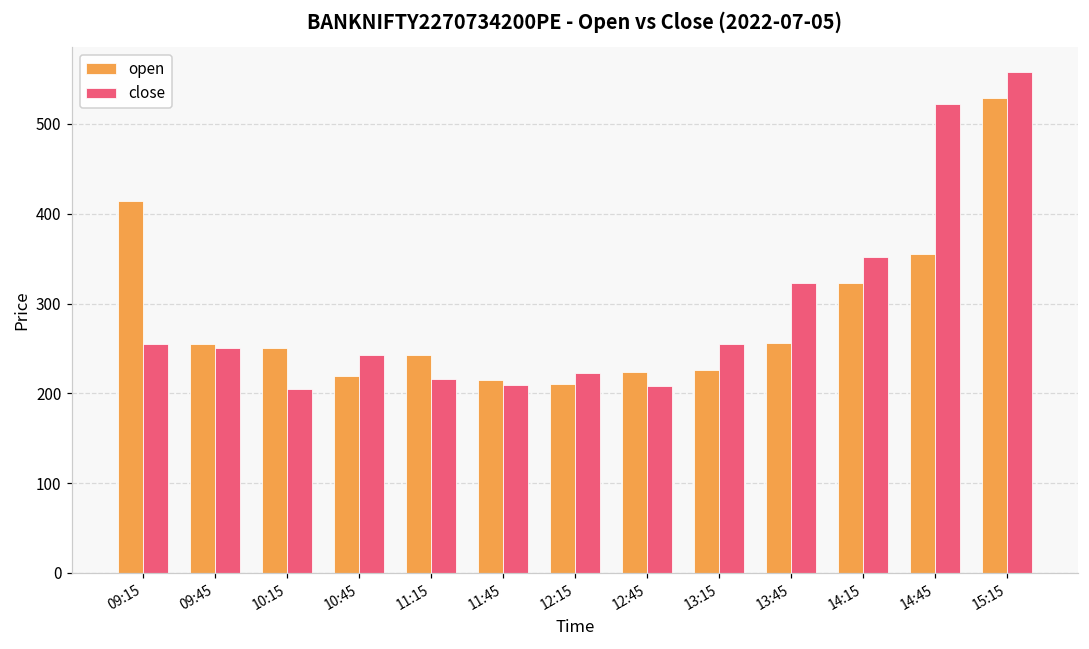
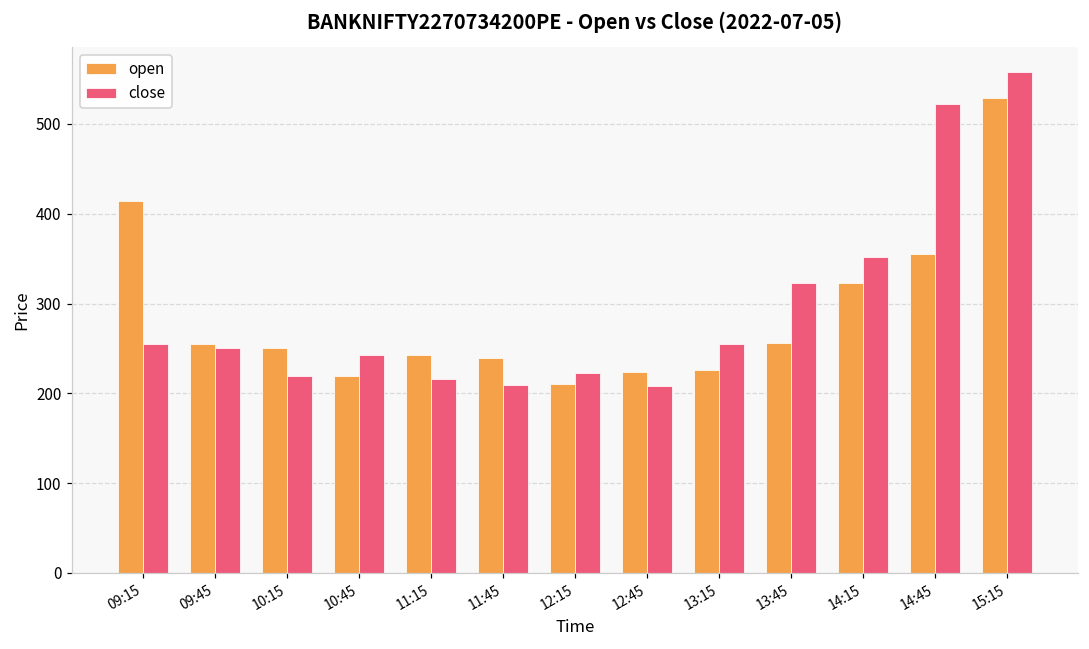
close, 10:15: 210 -> 220
open, 11:45: 220 -> 240
